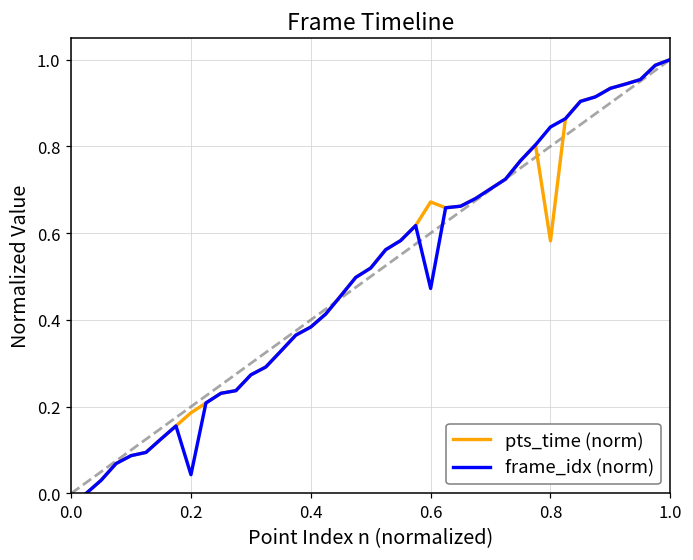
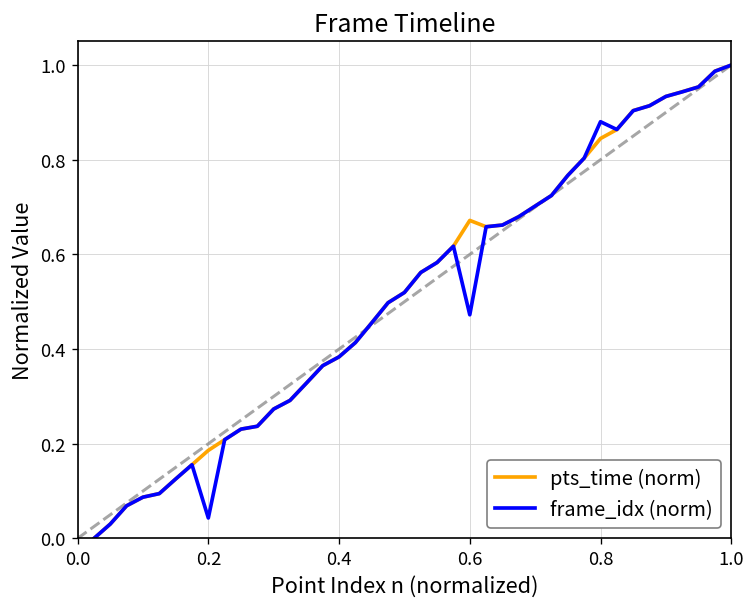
pts_time (norm), 0.8: 0.58 -> 0.84
frame_idx (norm), 0.8: 0.84 -> 0.88
